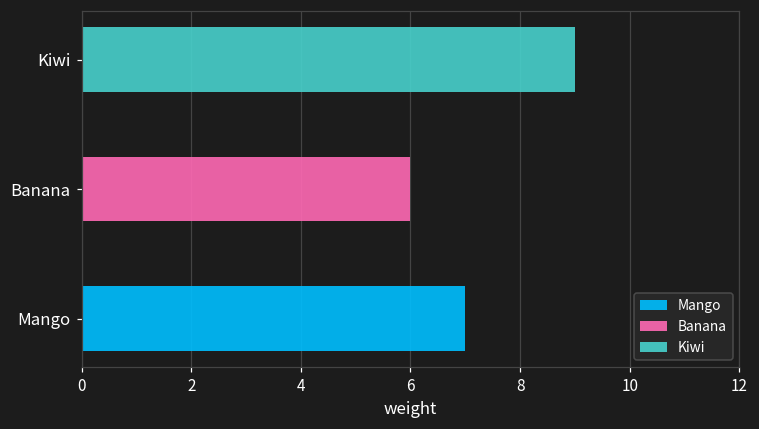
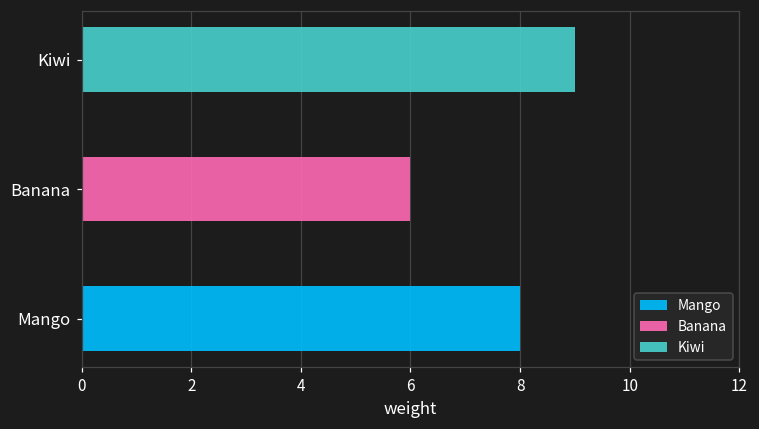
Mango: 7 -> 8
